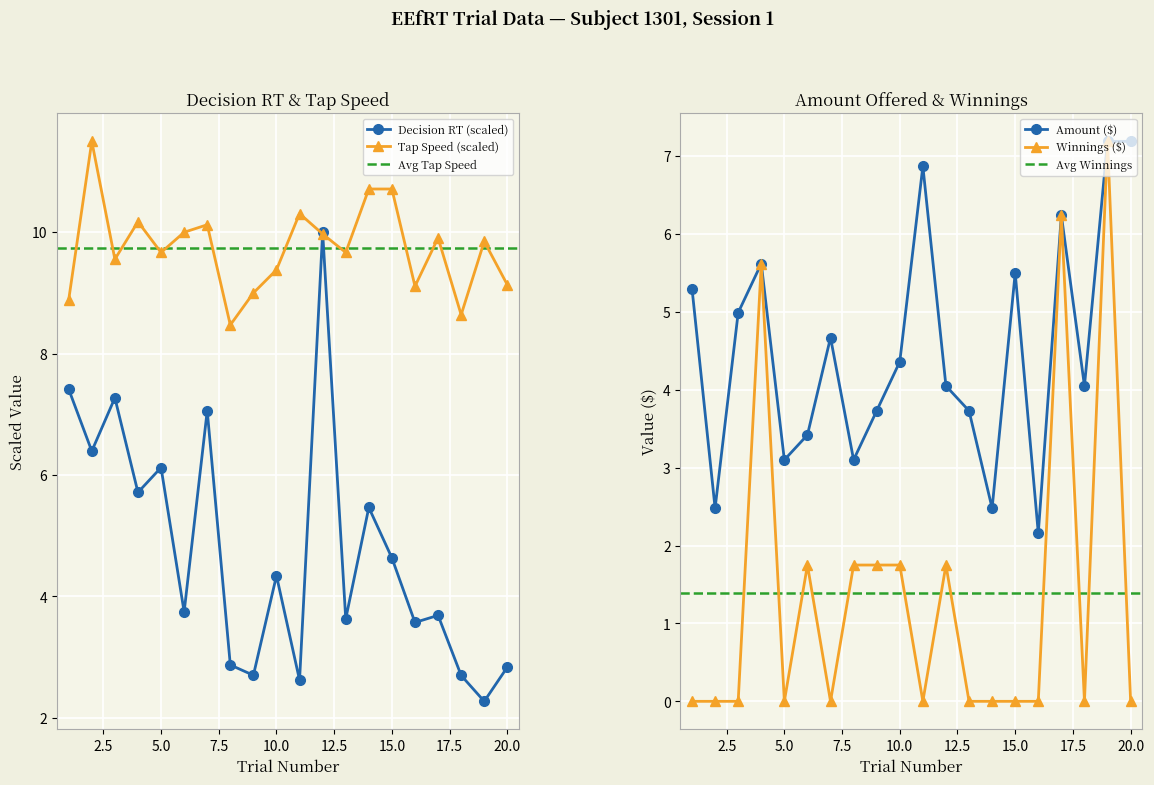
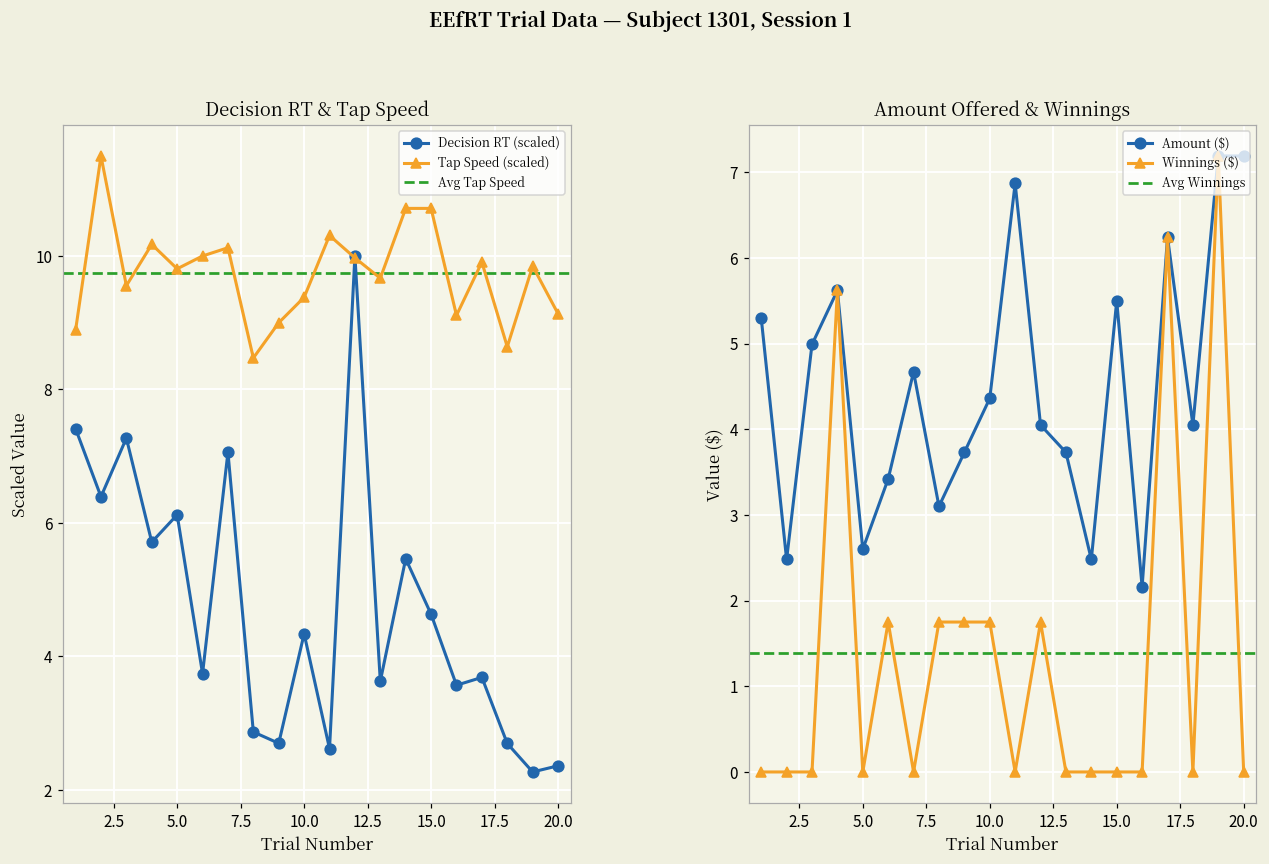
Decision RT & Tap Speed, Tap Speed (scaled), 5.0: 9.7 -> 9.8
Decision RT & Tap Speed, Decision RT (scaled), 20.0: 2.8 -> 2.4
Amount Offered & Winnings, Amount ($), 5.0: 3.1 -> 2.6
